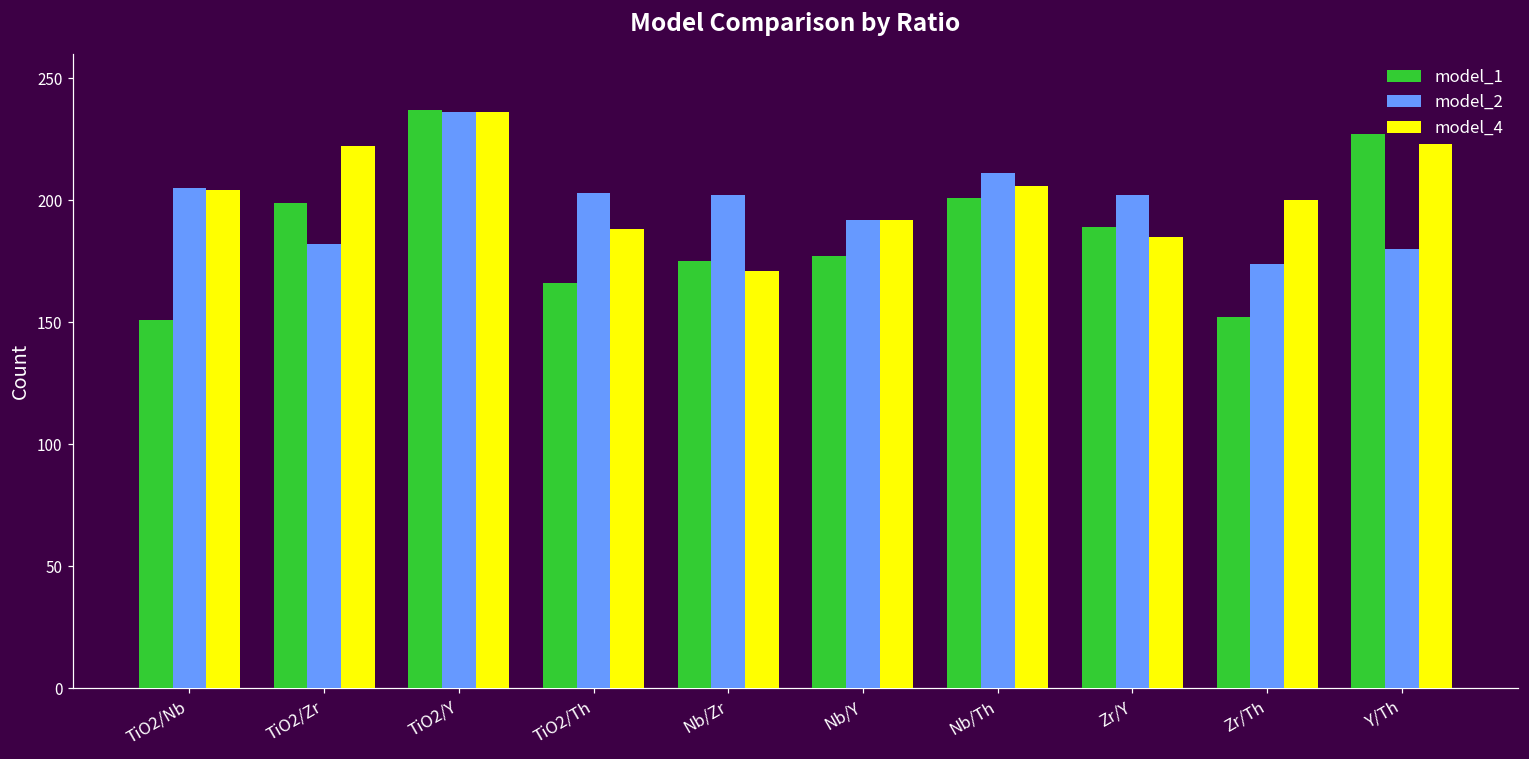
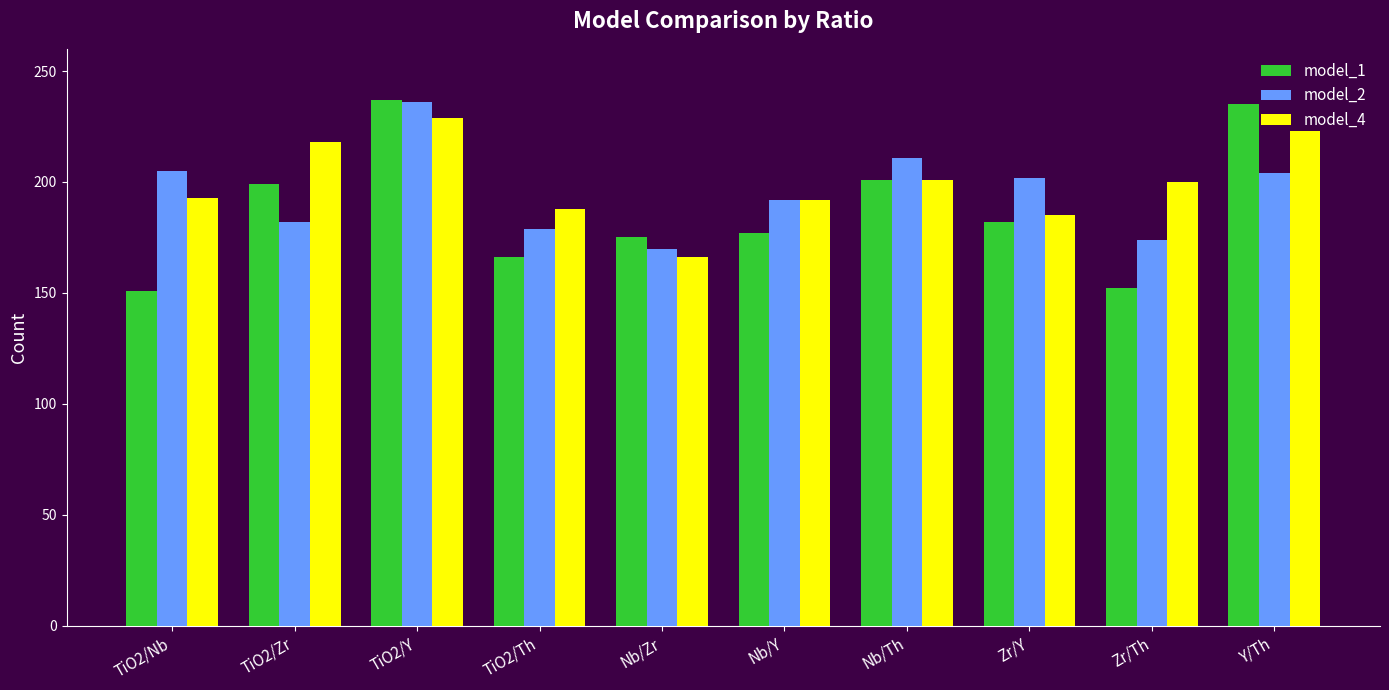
model_4, TiO2/Nb: 204 -> 193
model_4, TiO2/Zr: 222 -> 218
model_4, TiO2/Y: 236 -> 229
model_2, TiO2/Th: 203 -> 179
model_2, Nb/Zr: 202 -> 170
model_4, Nb/Zr: 171 -> 166
model_4, Nb/Th: 206 -> 201
model_1, Zr/Y: 189 -> 182
model_1, Y/Th: 227 -> 235
model_2, Y/Th: 180 -> 204
